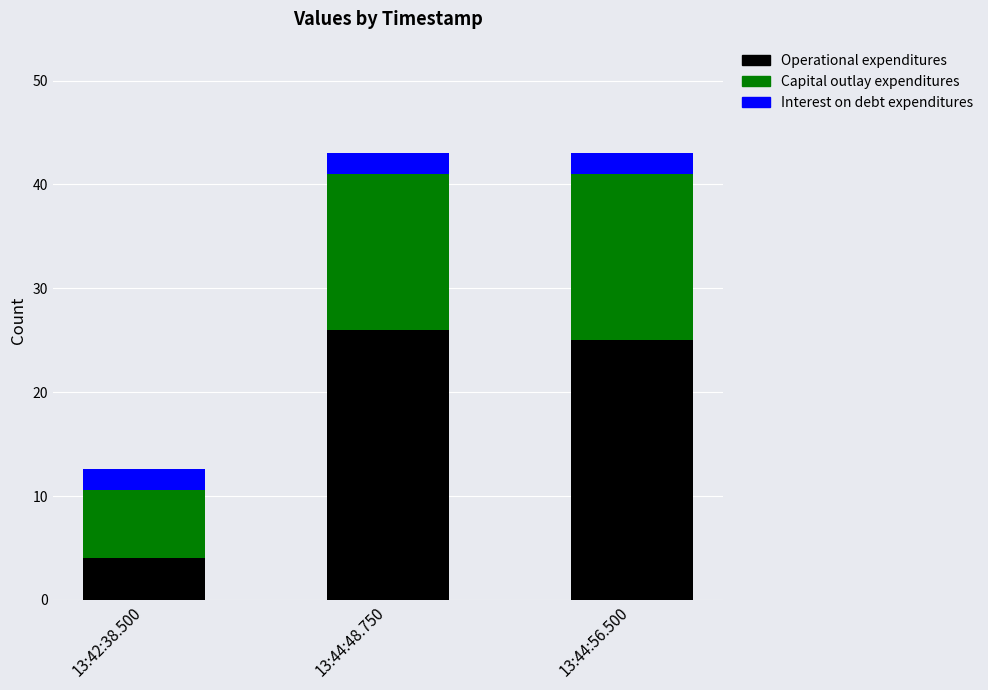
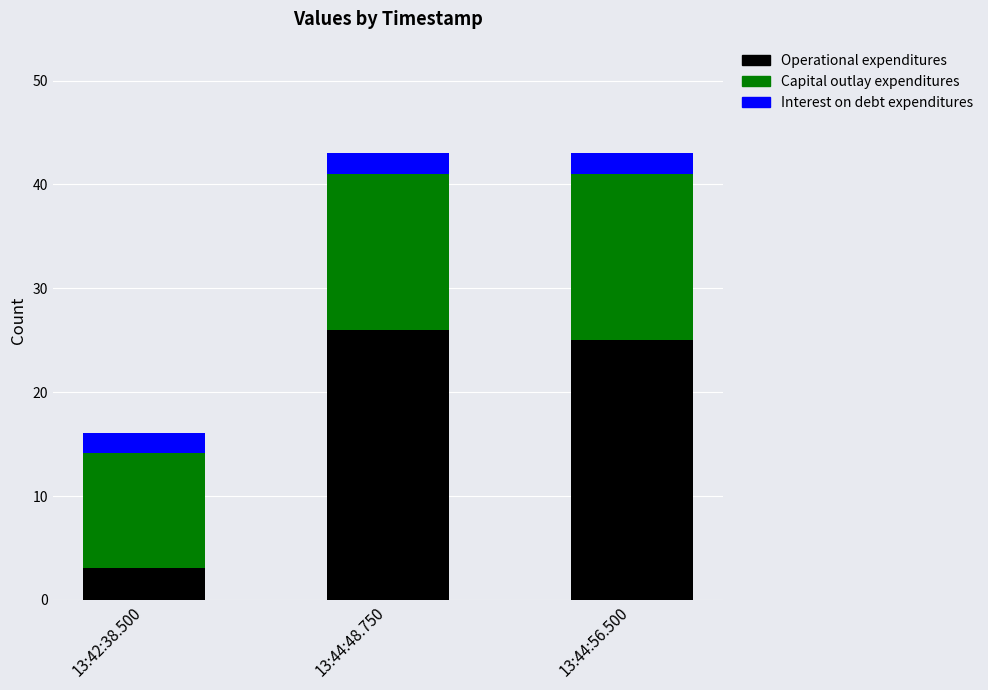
Operational expenditures, 13:42:38.500: 4.0 -> 3.1
Capital outlay expenditures, 13:42:38.500: 6.6 -> 11.0
